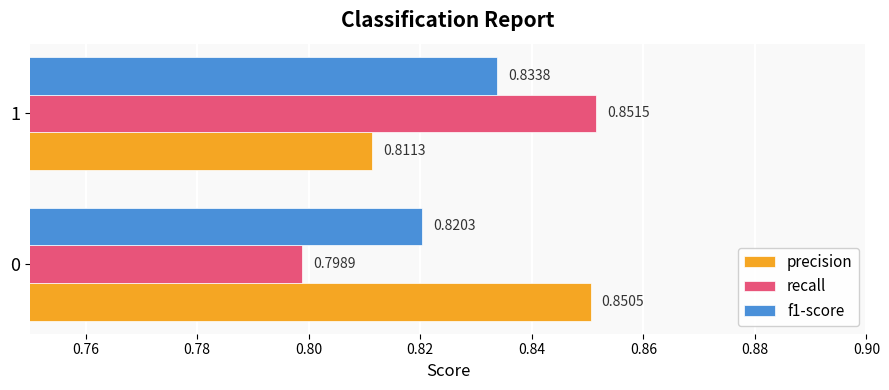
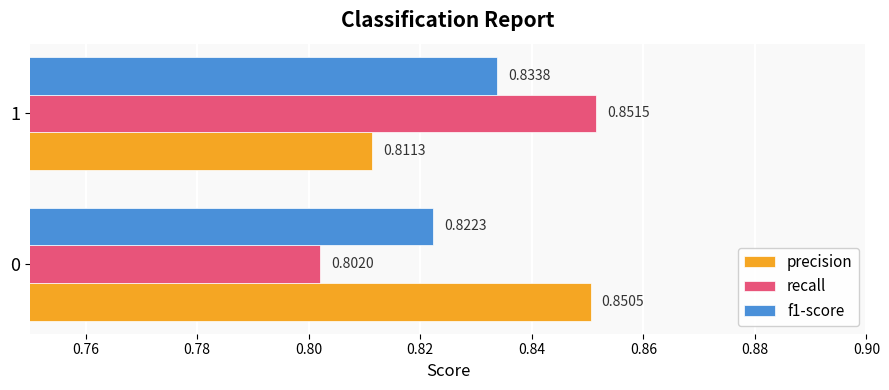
f1-score, 0: 0.8203 -> 0.8223
recall, 0: 0.7989 -> 0.8020
